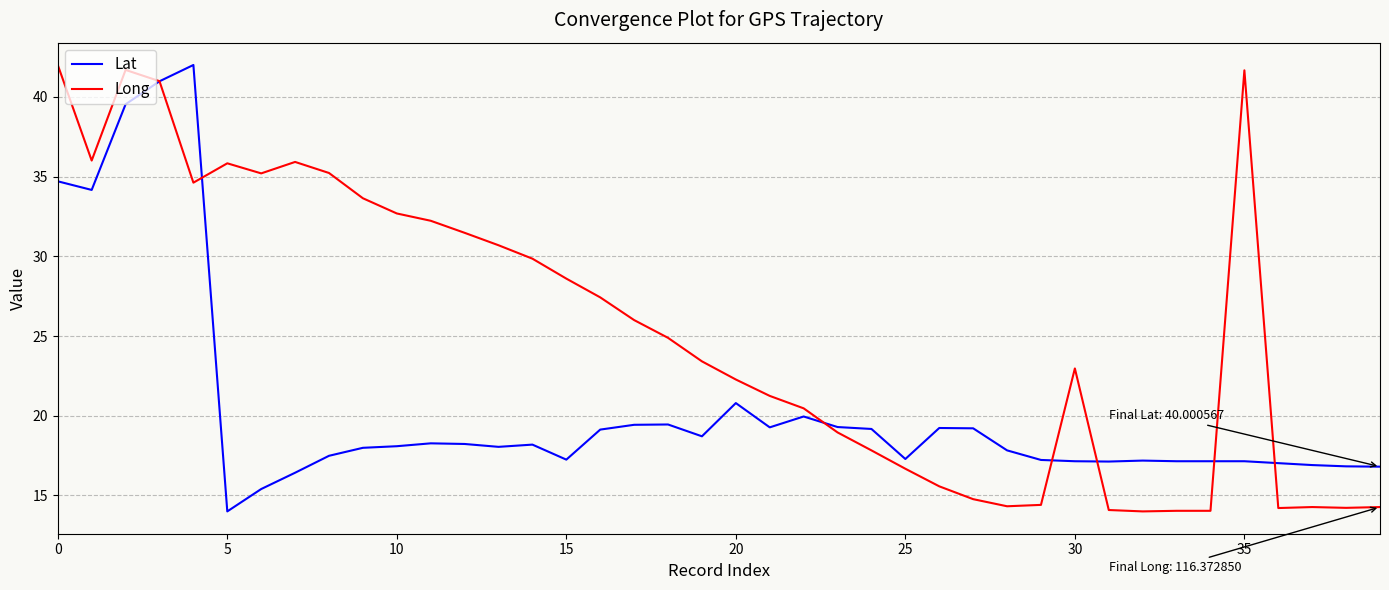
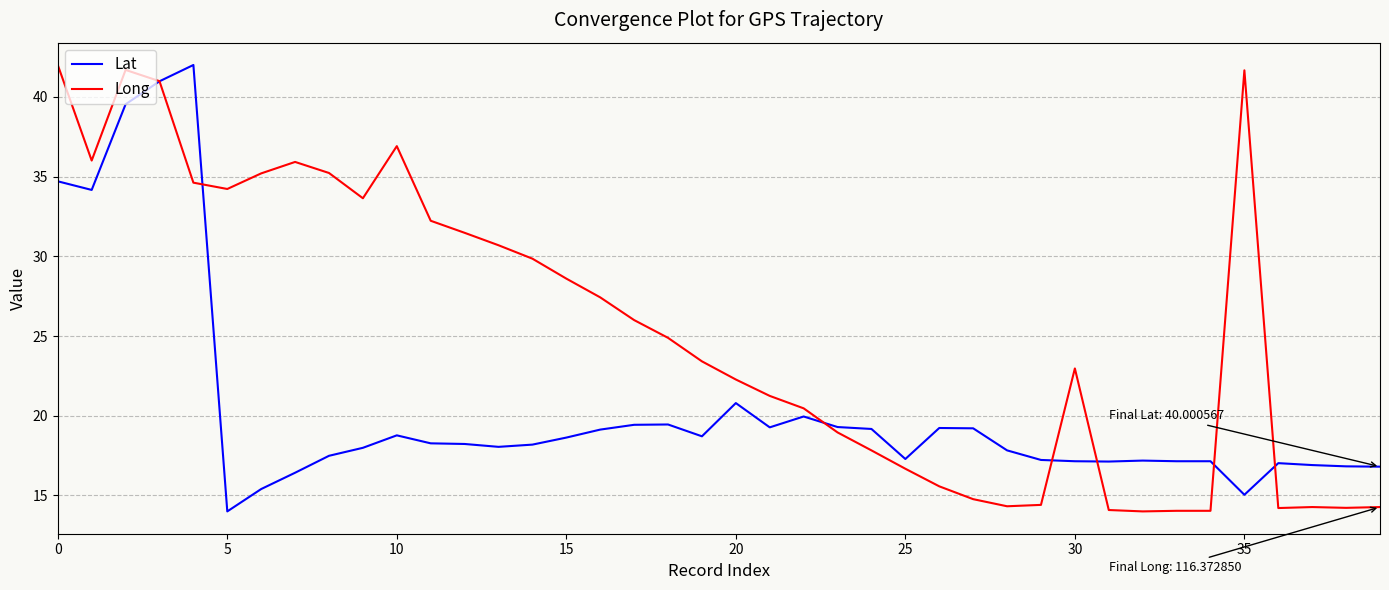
Long, 5: 35.8 -> 34.2
Lat, 10: 18.1 -> 18.8
Long, 10: 32.7 -> 36.9
Lat, 15: 17.2 -> 18.6
Lat, 35: 17.1 -> 15.0
